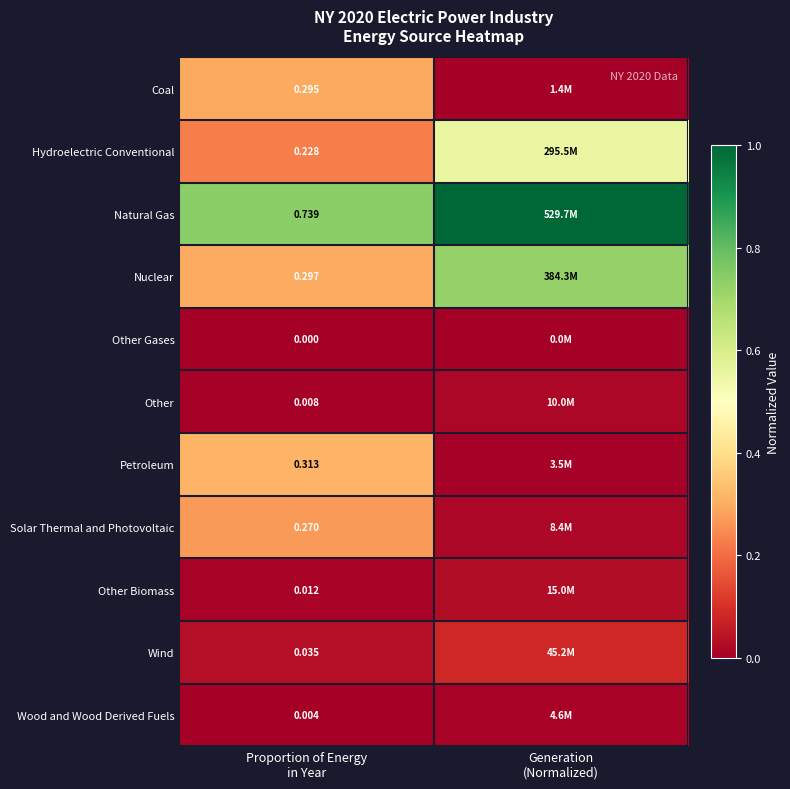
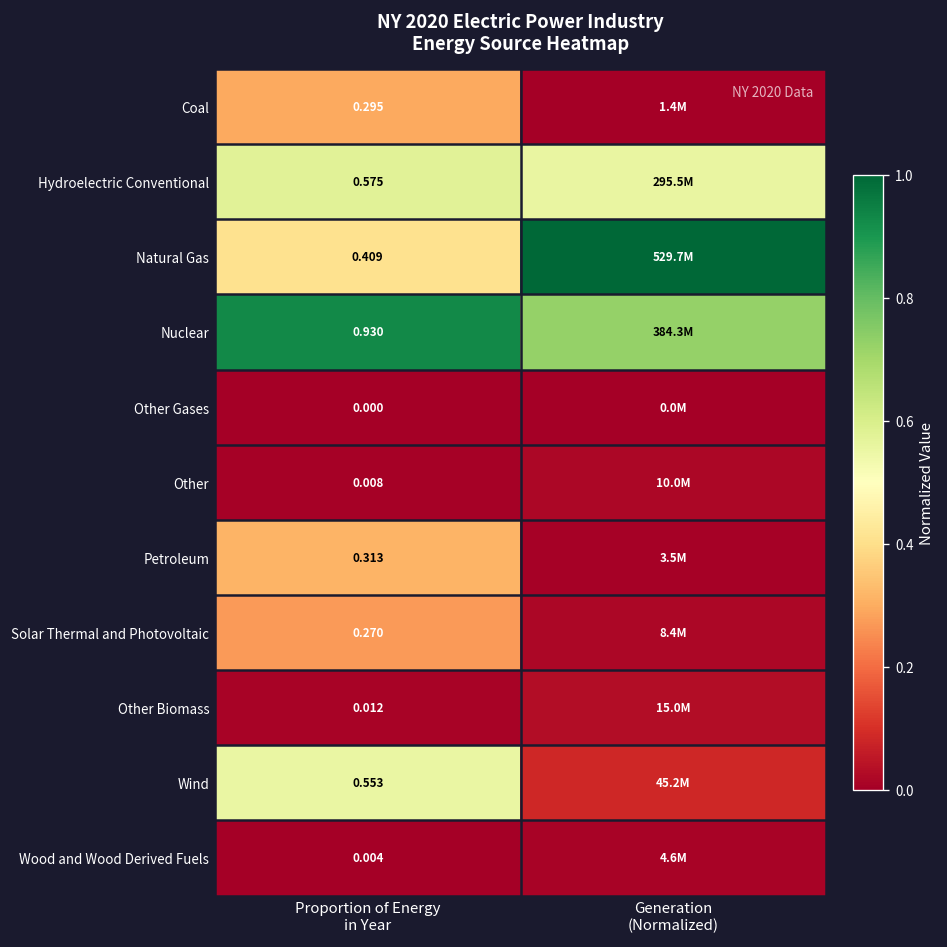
Hydroelectric Conventional, Proportion of Energy in Year: 0.228 -> 0.575
Natural Gas, Proportion of Energy in Year: 0.739 -> 0.409
Nuclear, Proportion of Energy in Year: 0.297 -> 0.930
Wind, Proportion of Energy in Year: 0.035 -> 0.553
